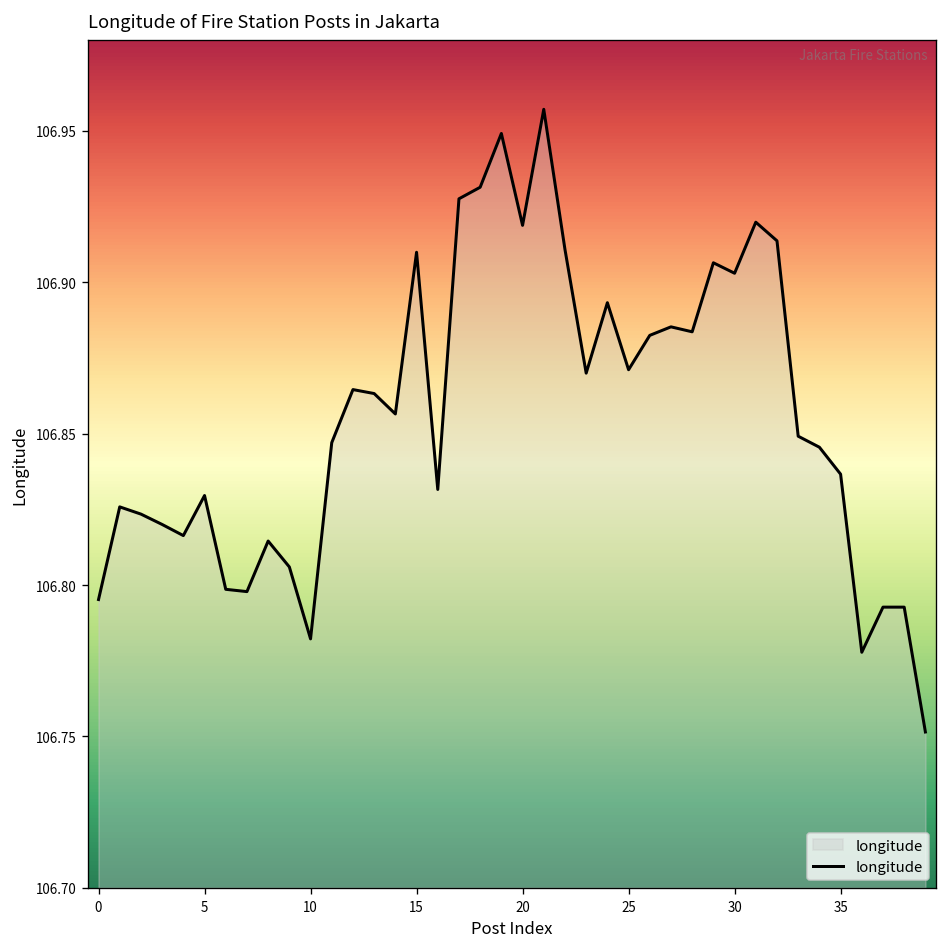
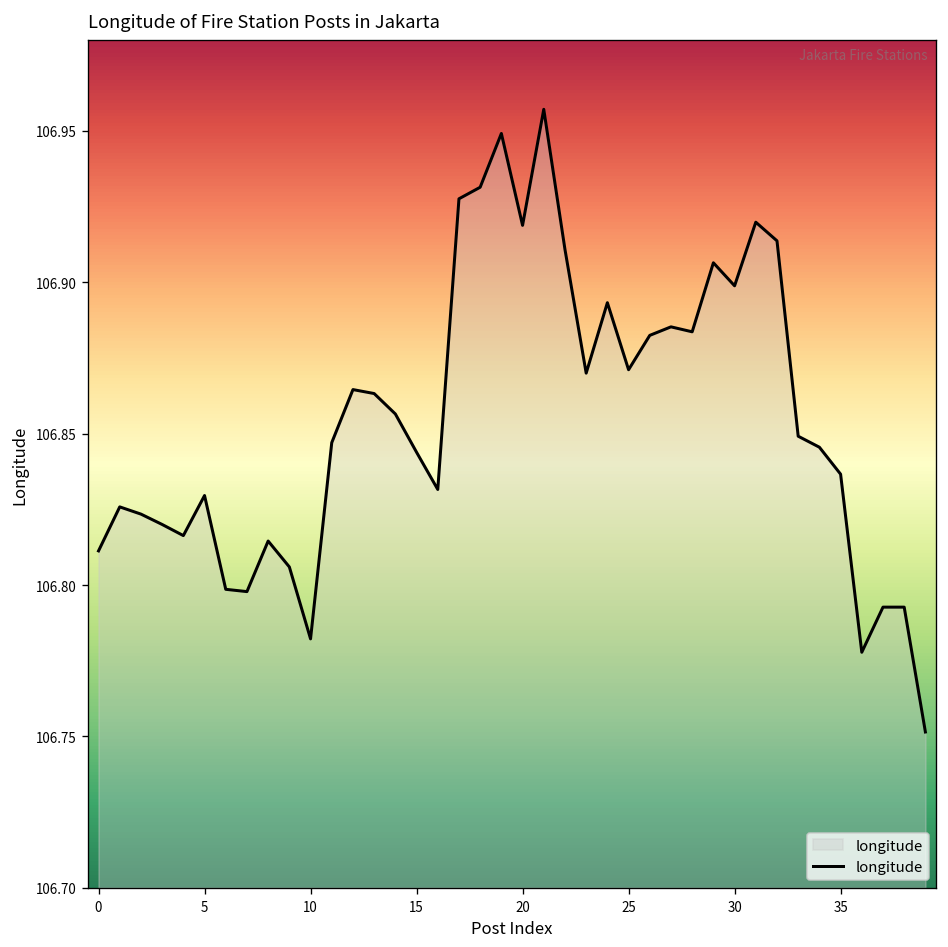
0: 106.795 -> 106.811
15: 106.910 -> 106.844
30: 106.903 -> 106.899
